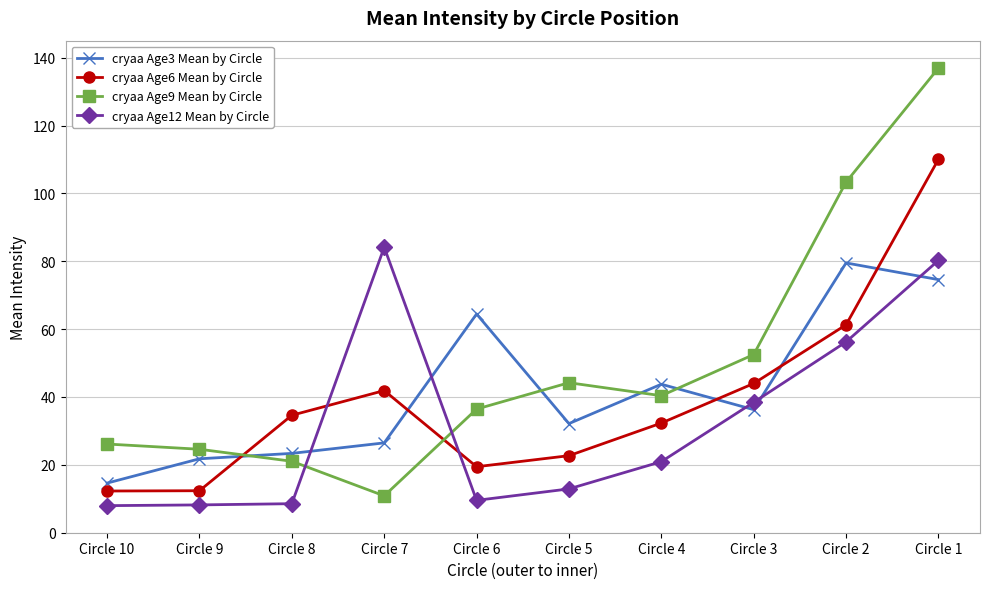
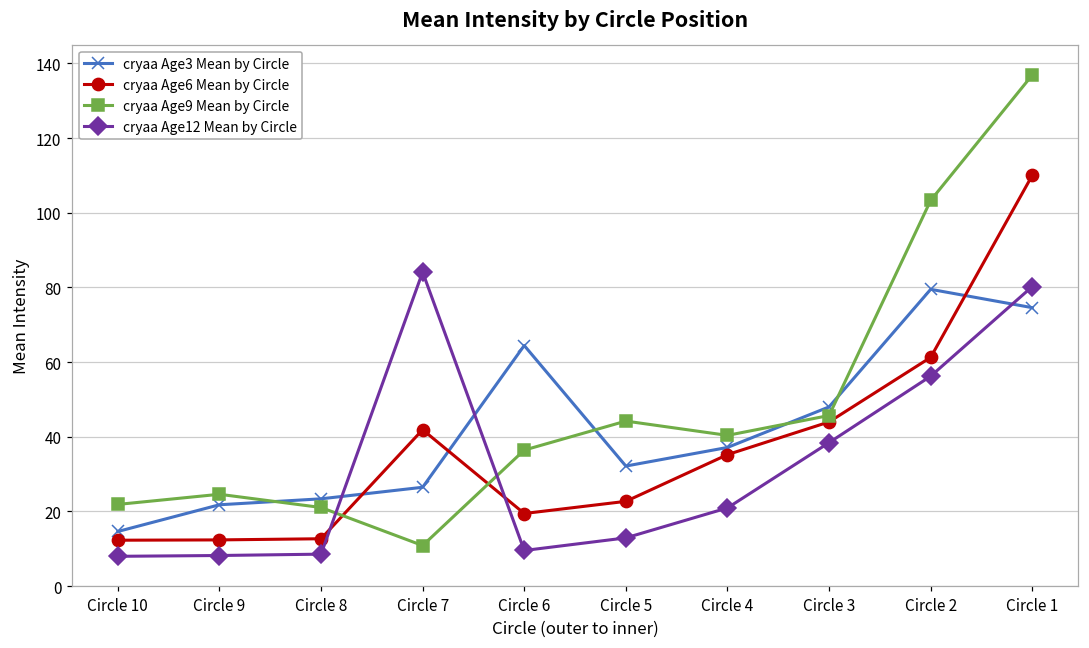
cryaa Age9 Mean by Circle, Circle 10: 26 -> 22
cryaa Age6 Mean by Circle, Circle 8: 35 -> 13
cryaa Age3 Mean by Circle, Circle 4: 44 -> 37
cryaa Age6 Mean by Circle, Circle 4: 32 -> 35
cryaa Age3 Mean by Circle, Circle 3: 36 -> 48
cryaa Age9 Mean by Circle, Circle 3: 53 -> 46
